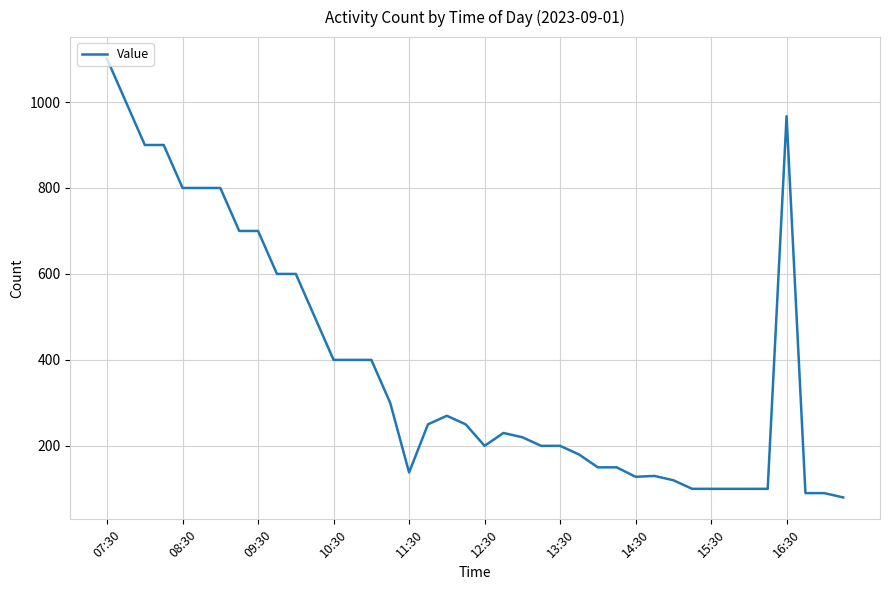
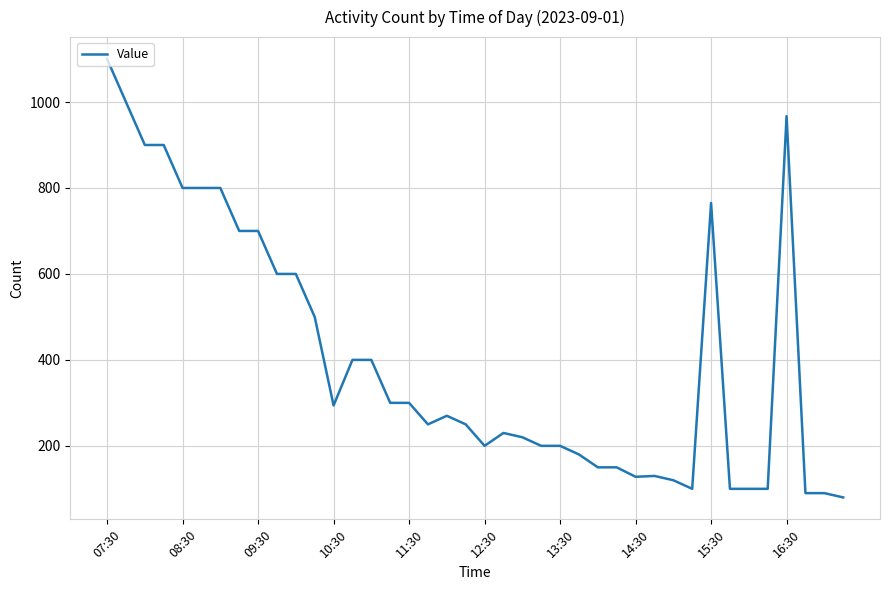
10:30: 400 -> 290
11:30: 140 -> 300
15:30: 100 -> 770
